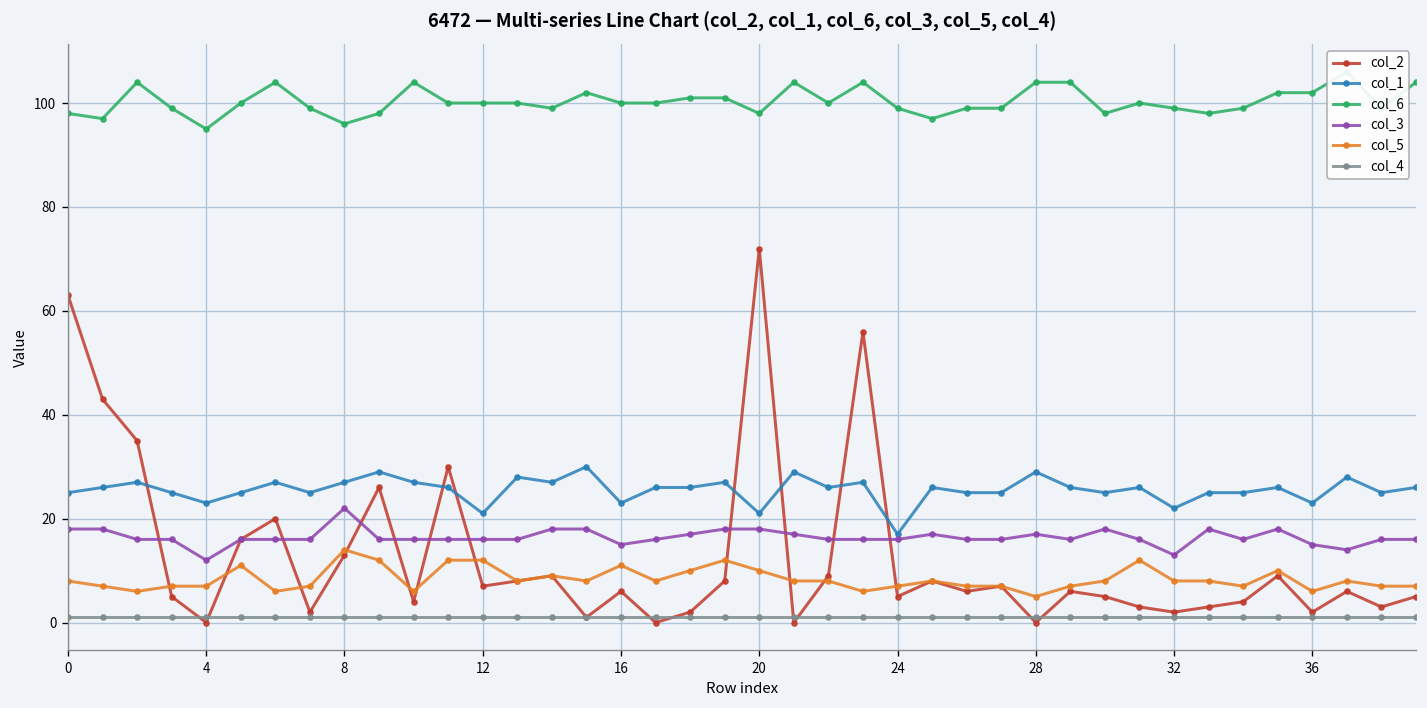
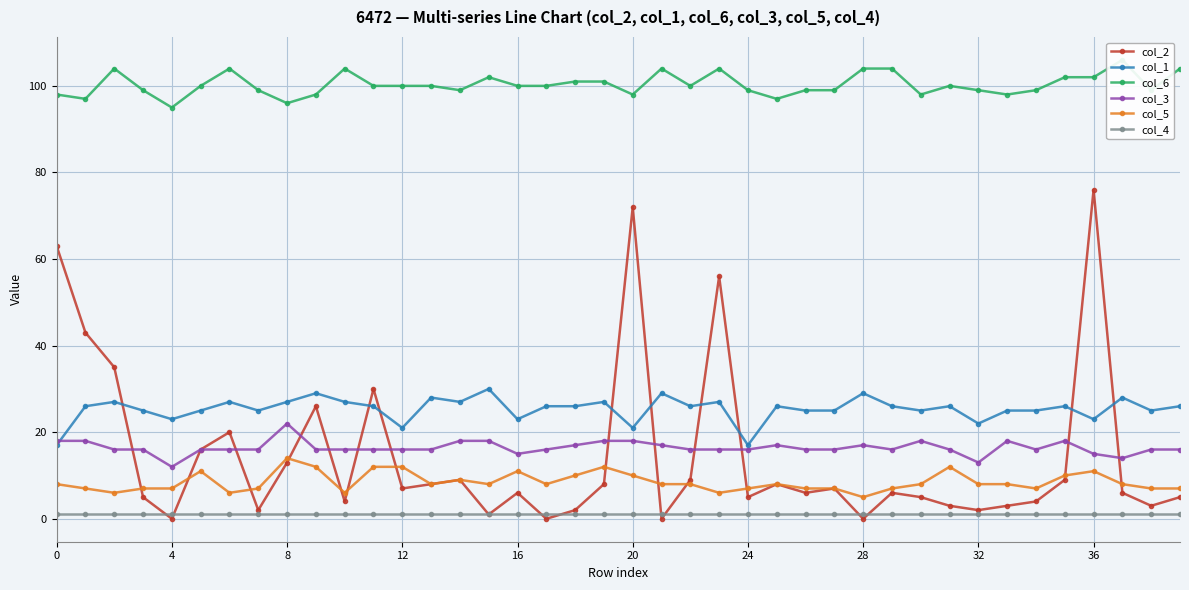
col_1, 0: 25 -> 17
col_2, 36: 2 -> 76
col_5, 36: 6 -> 11
